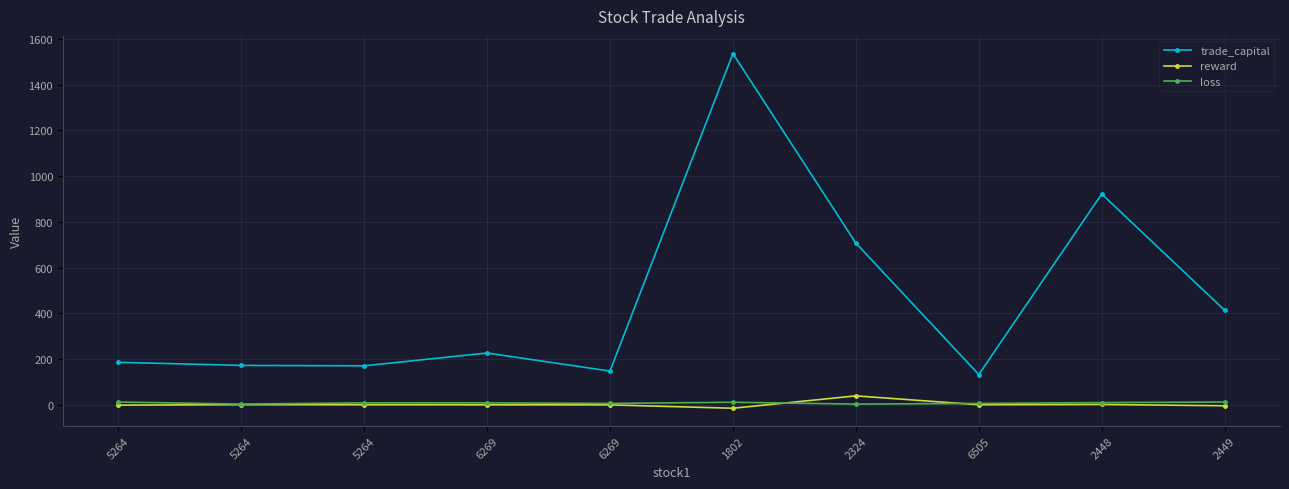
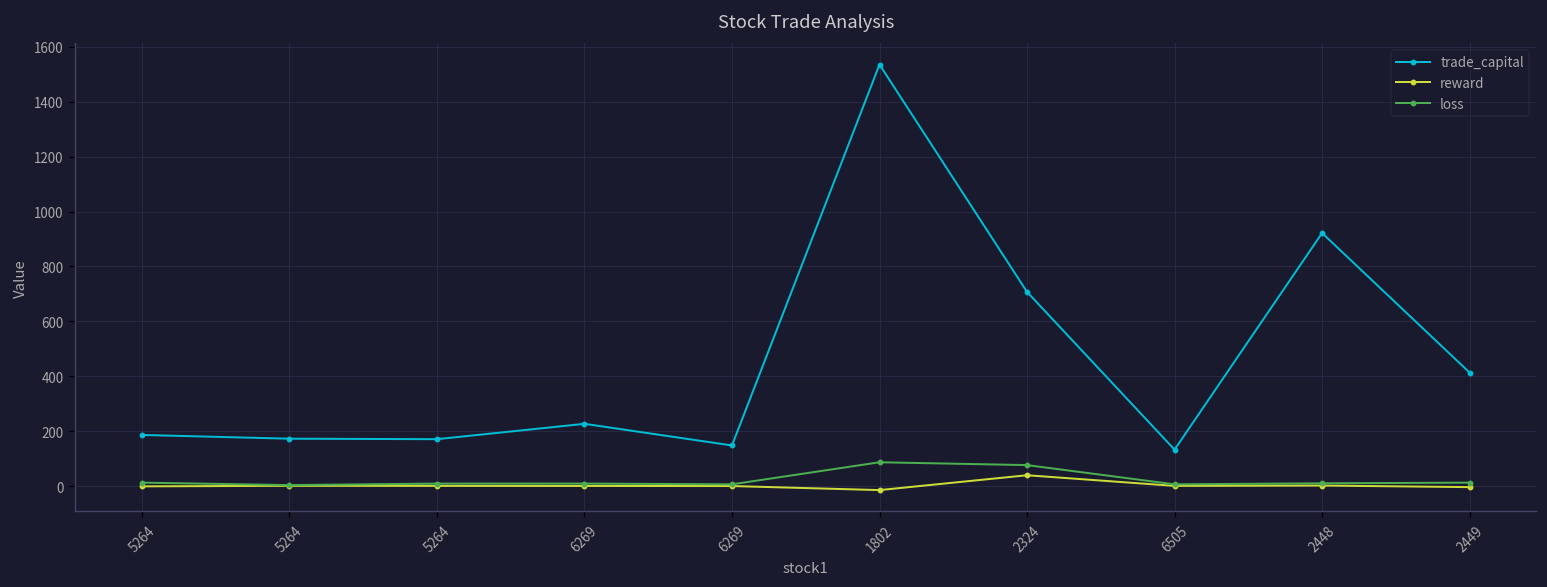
loss, 1802: 10 -> 90
loss, 2324: 0 -> 80
